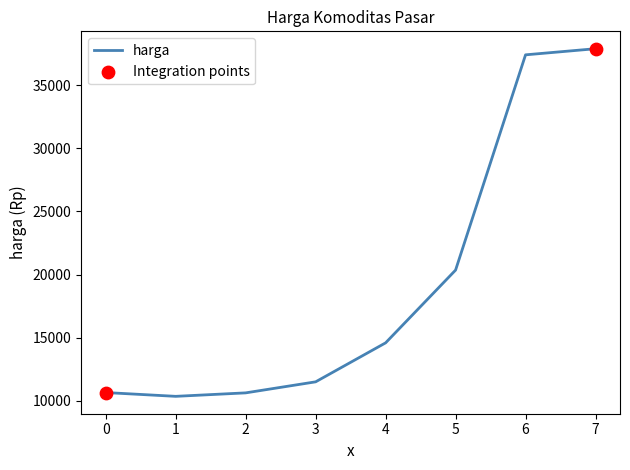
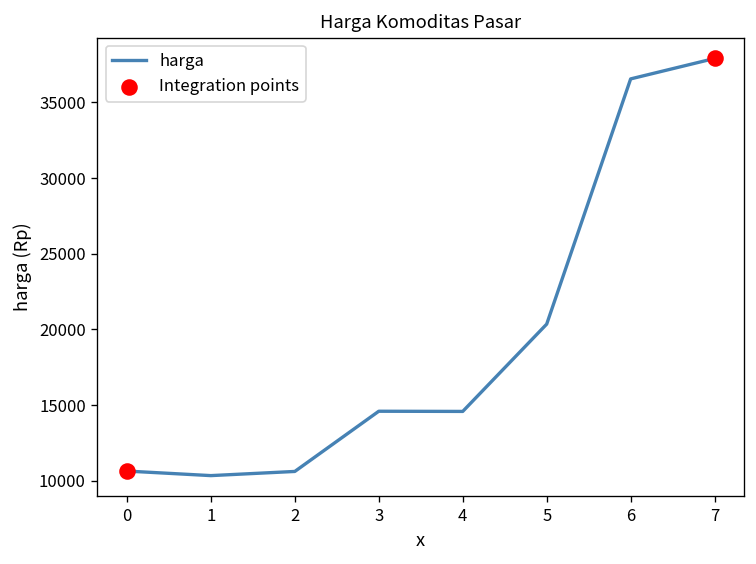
harga, 3: 11500 -> 14600
harga, 6: 37400 -> 36600
